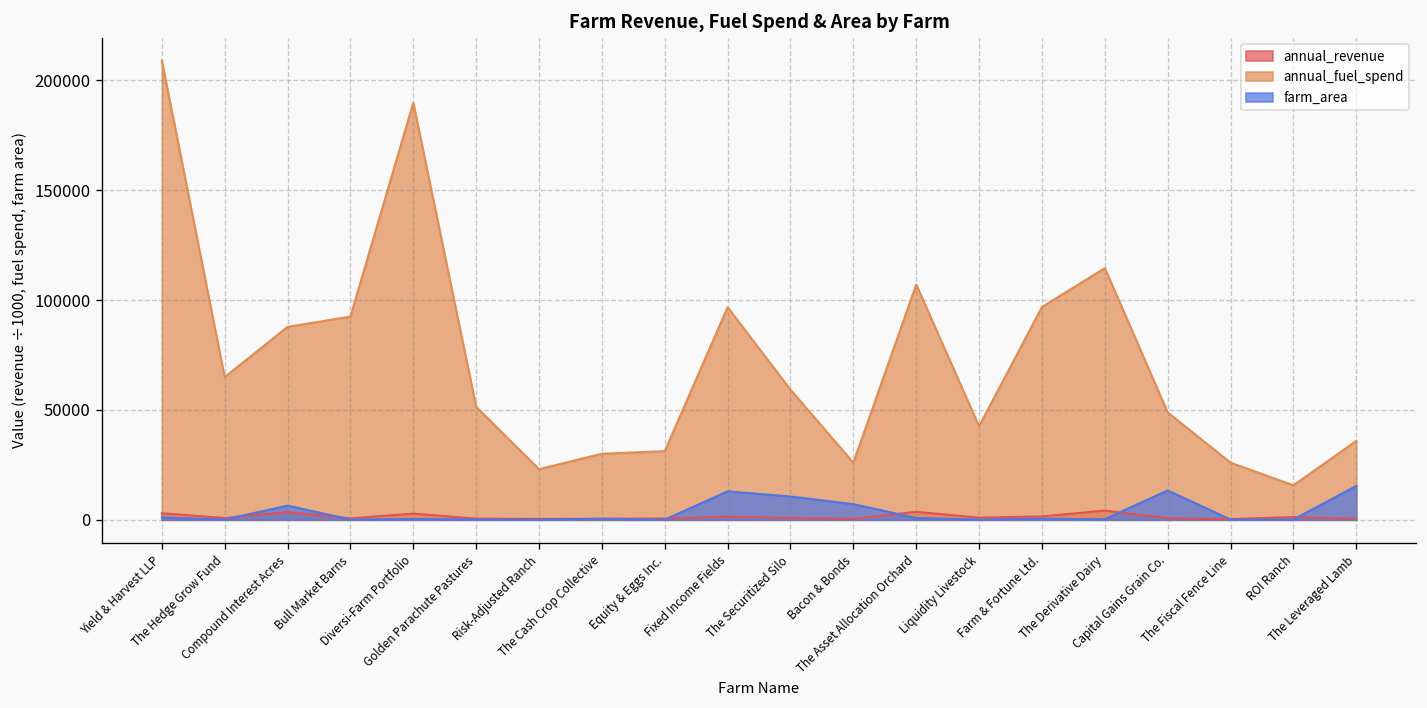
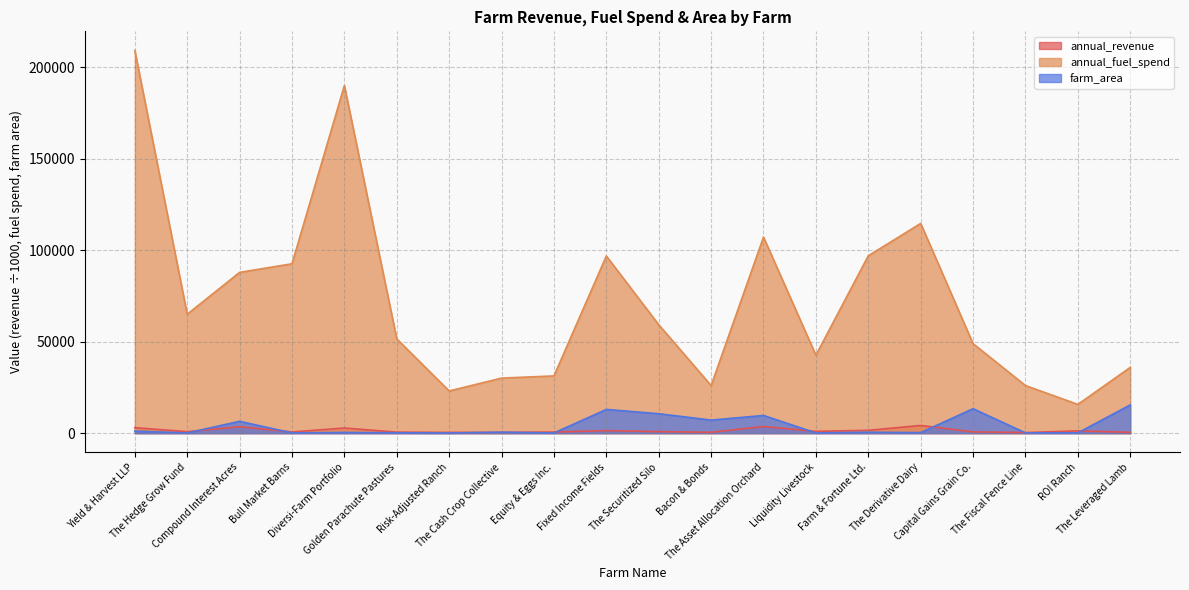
farm_area, The Asset Allocation Orchard: 1000 -> 10000
